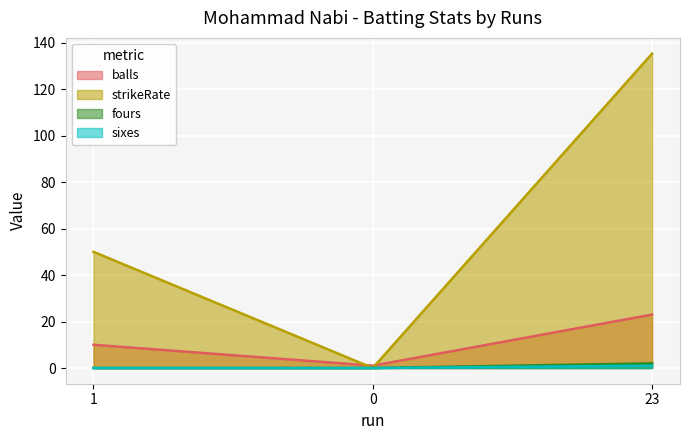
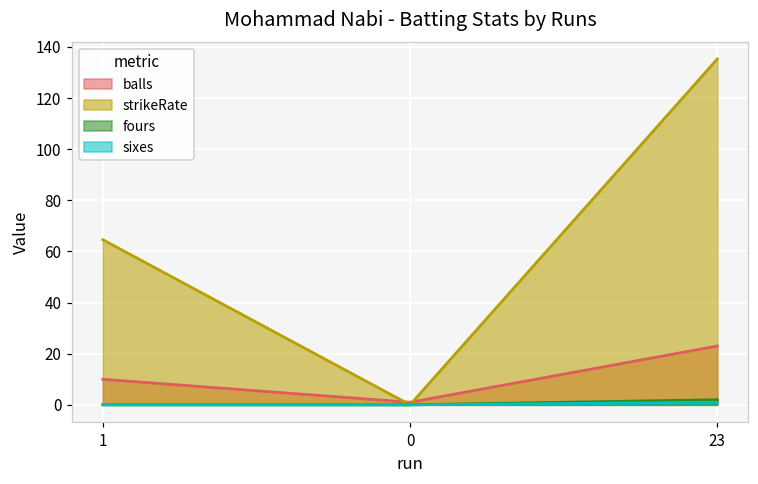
strikeRate, 1: 50 -> 65
